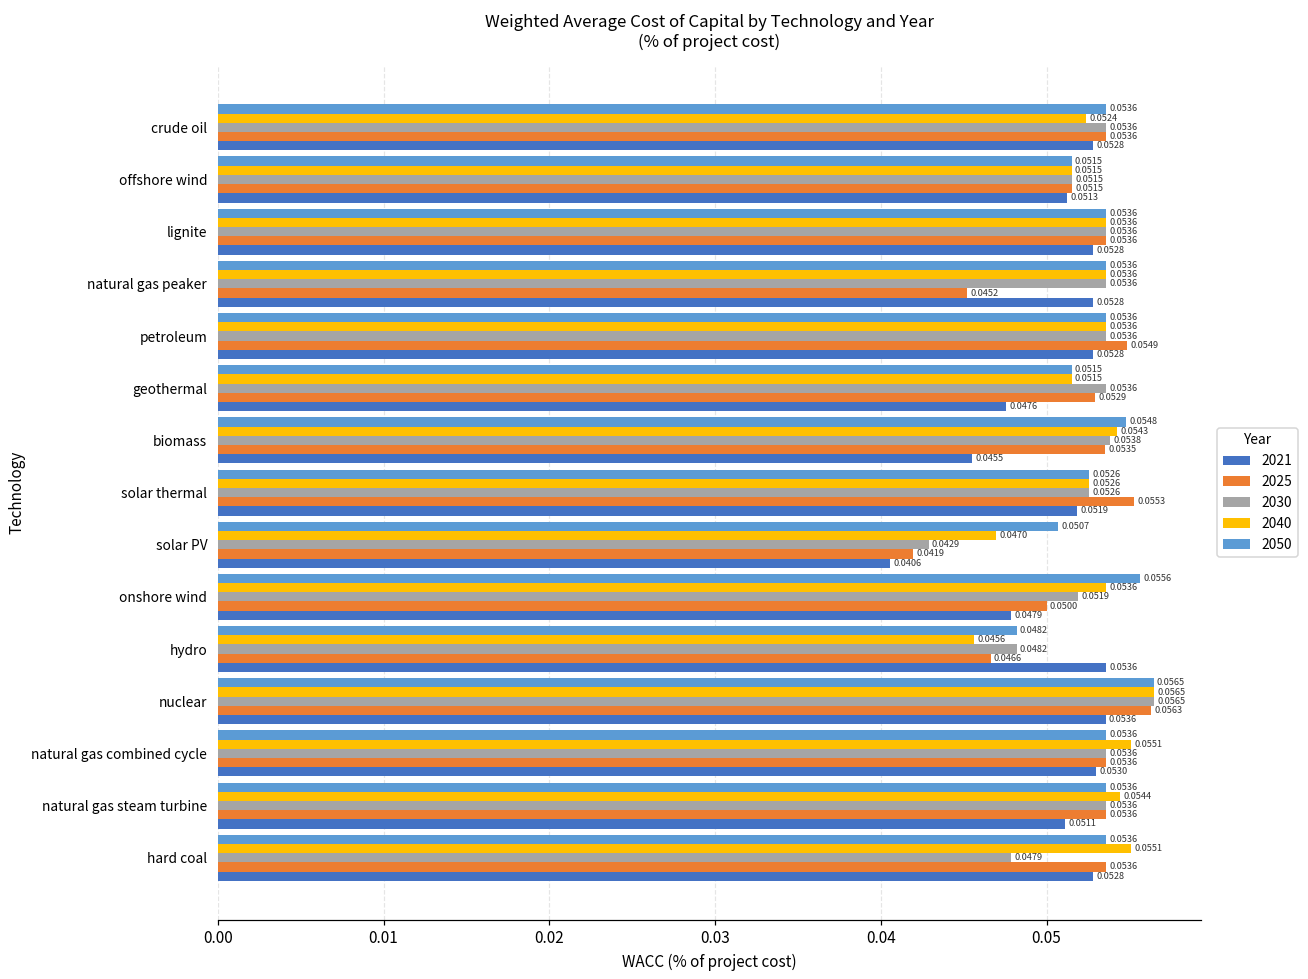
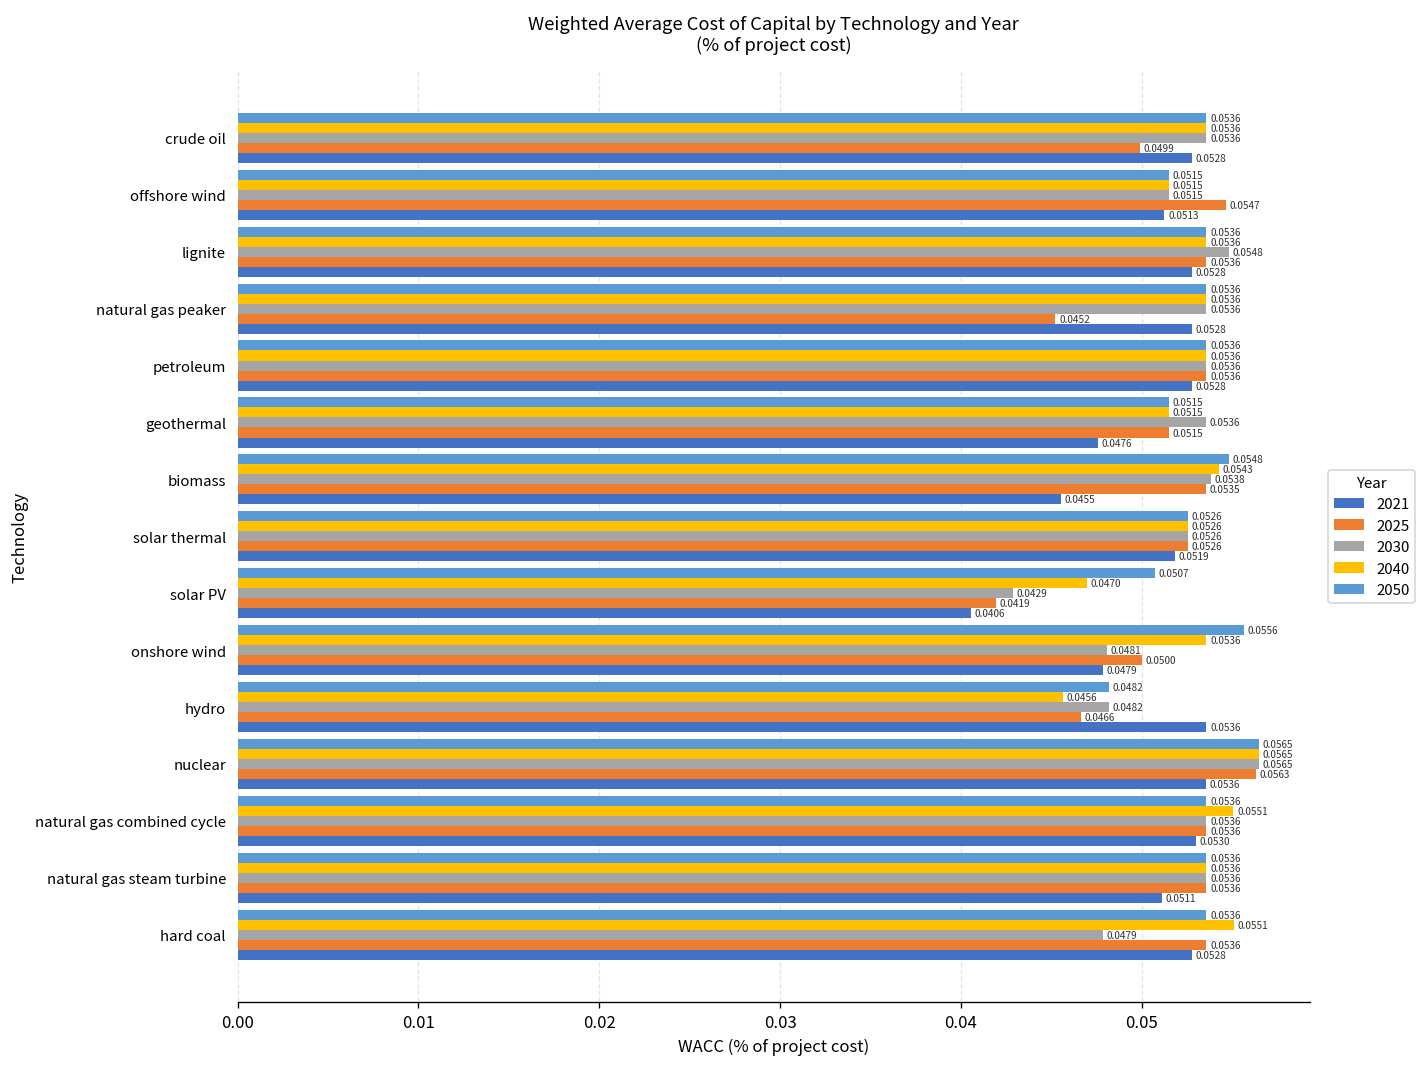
2040, crude oil: 0.0524 -> 0.0536
2025, crude oil: 0.0536 -> 0.0499
2025, offshore wind: 0.0515 -> 0.0547
2030, lignite: 0.0536 -> 0.0548
2025, petroleum: 0.0549 -> 0.0536
2025, geothermal: 0.0529 -> 0.0515
2025, solar thermal: 0.0553 -> 0.0526
2030, onshore wind: 0.0519 -> 0.0481
2040, natural gas steam turbine: 0.0544 -> 0.0536
